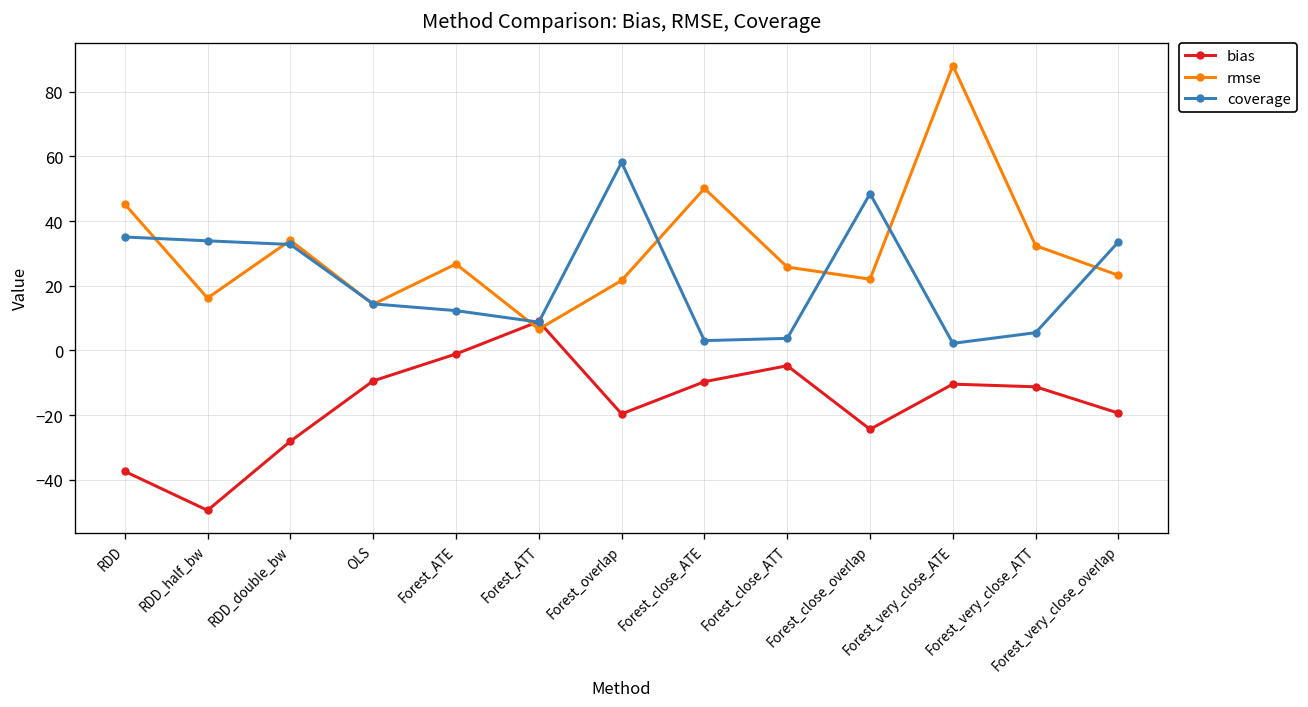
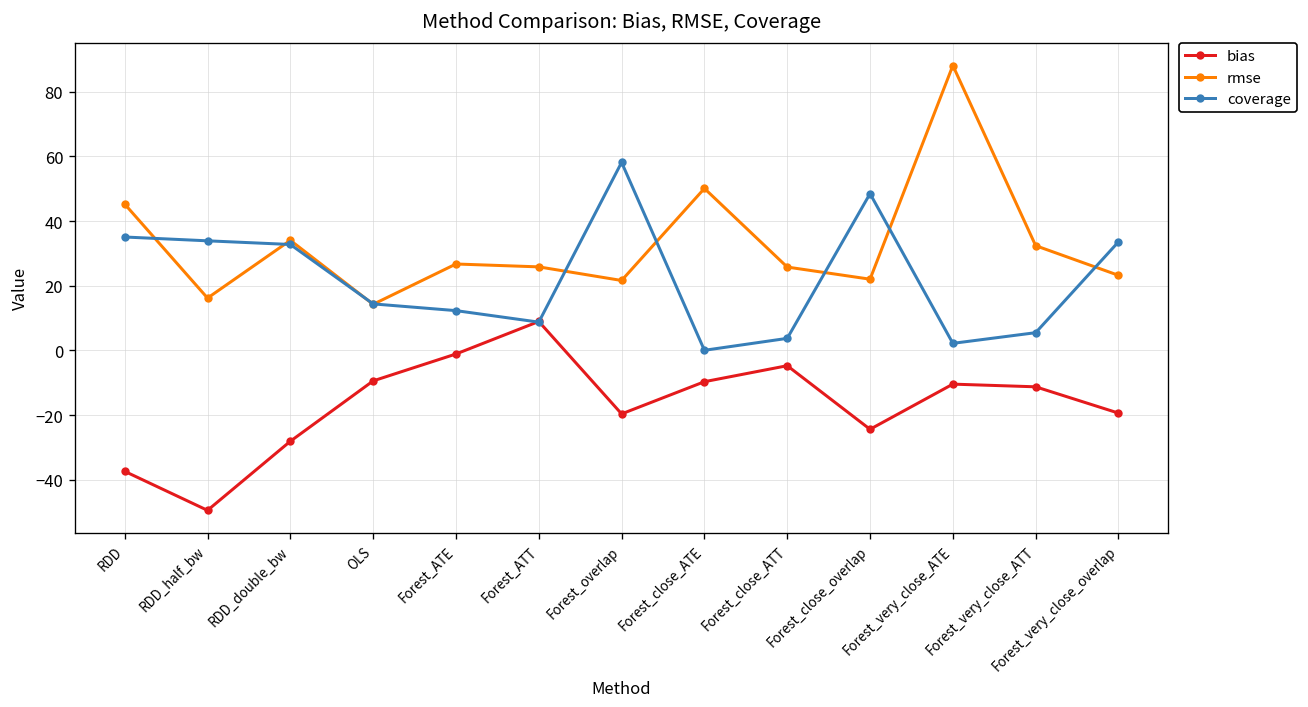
rmse, Forest_ATT: 7 -> 26
coverage, Forest_close_ATE: 3 -> 0
